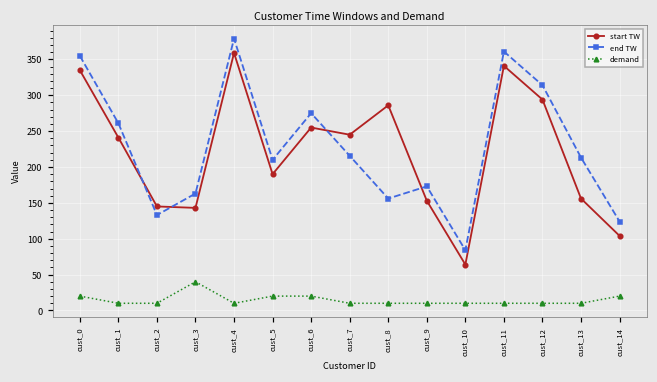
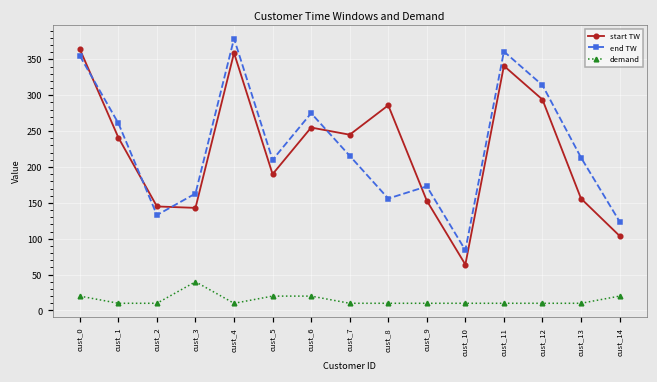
start TW, cust_0: 340 -> 360
